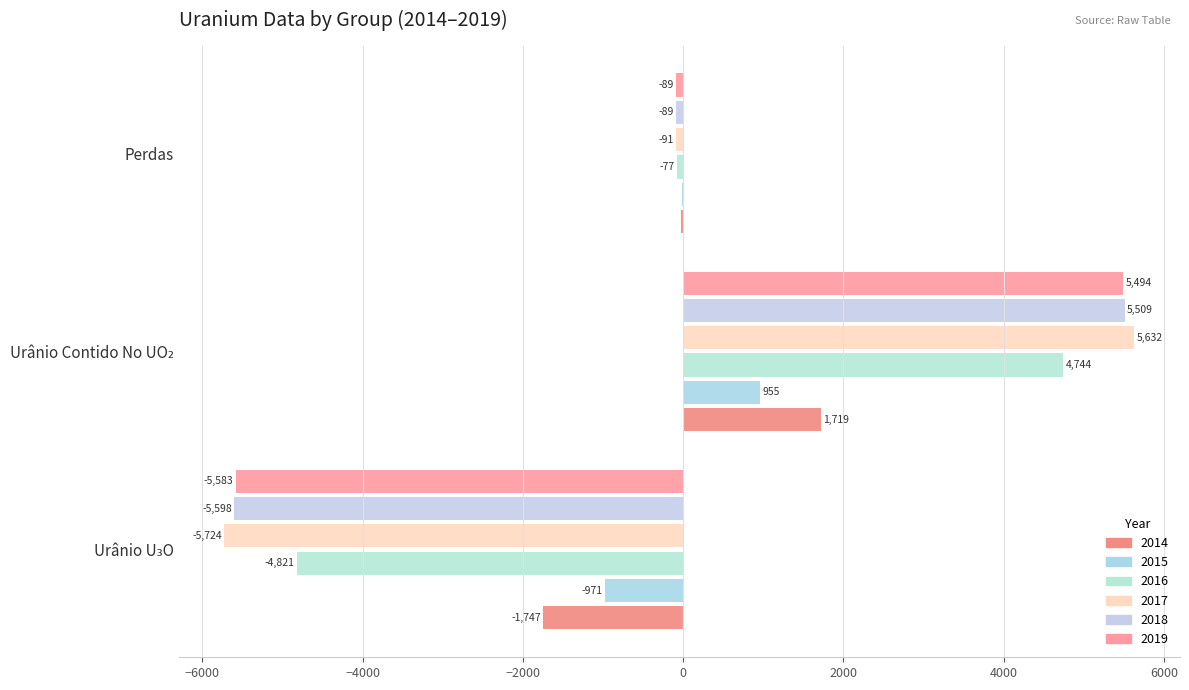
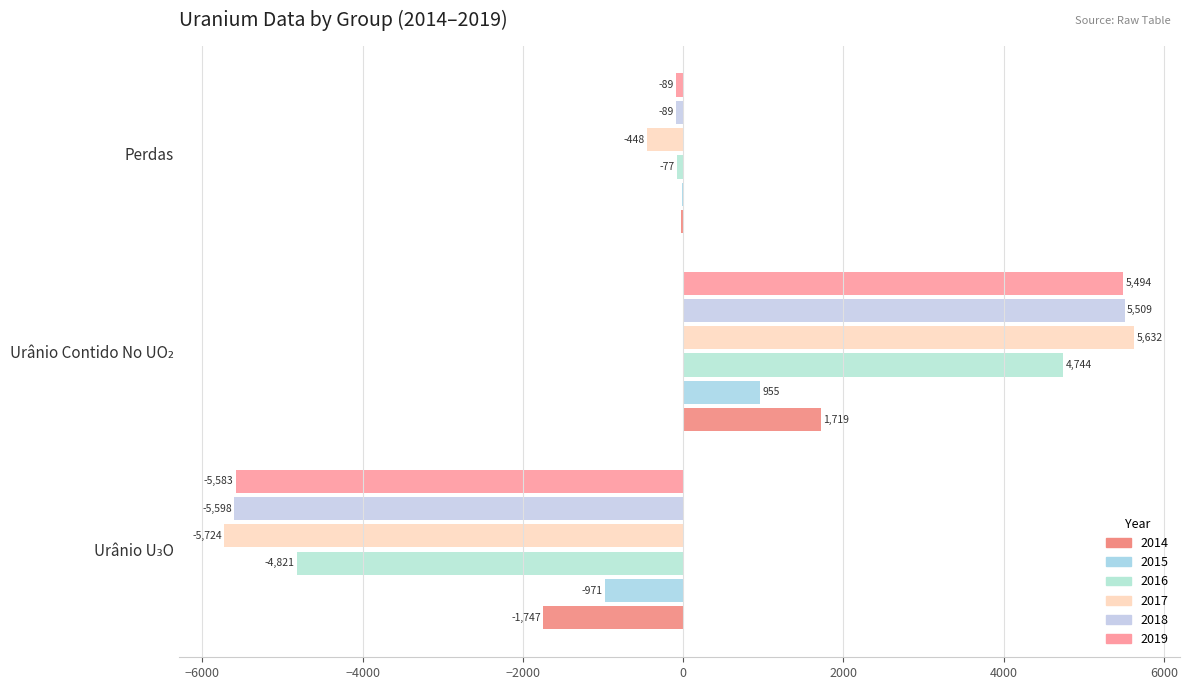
2017, Perdas: -91 -> -448
